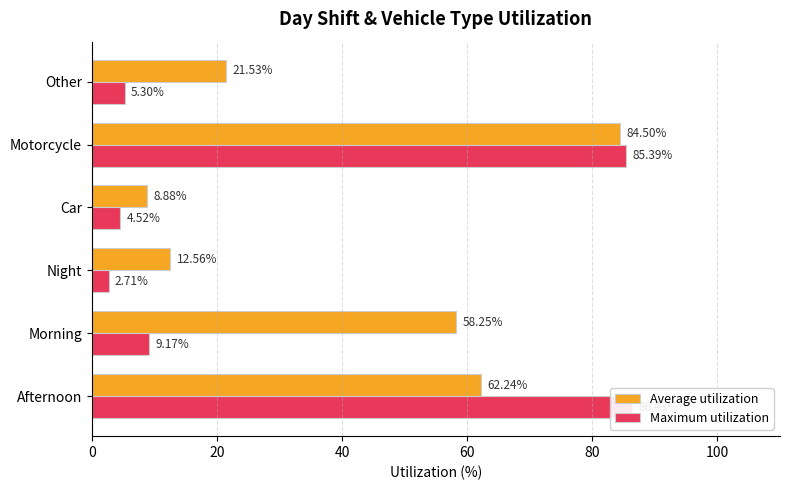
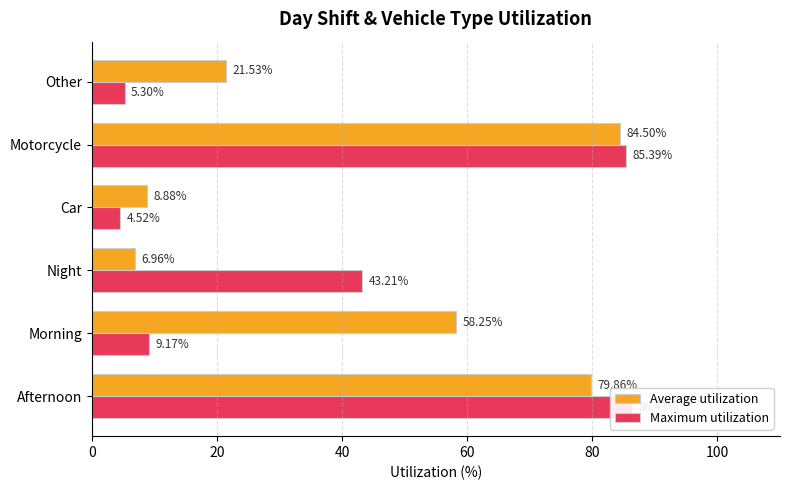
Average utilization, Night: 12.56% -> 6.96%
Maximum utilization, Night: 2.71% -> 43.21%
Average utilization, Afternoon: 62 -> 80
